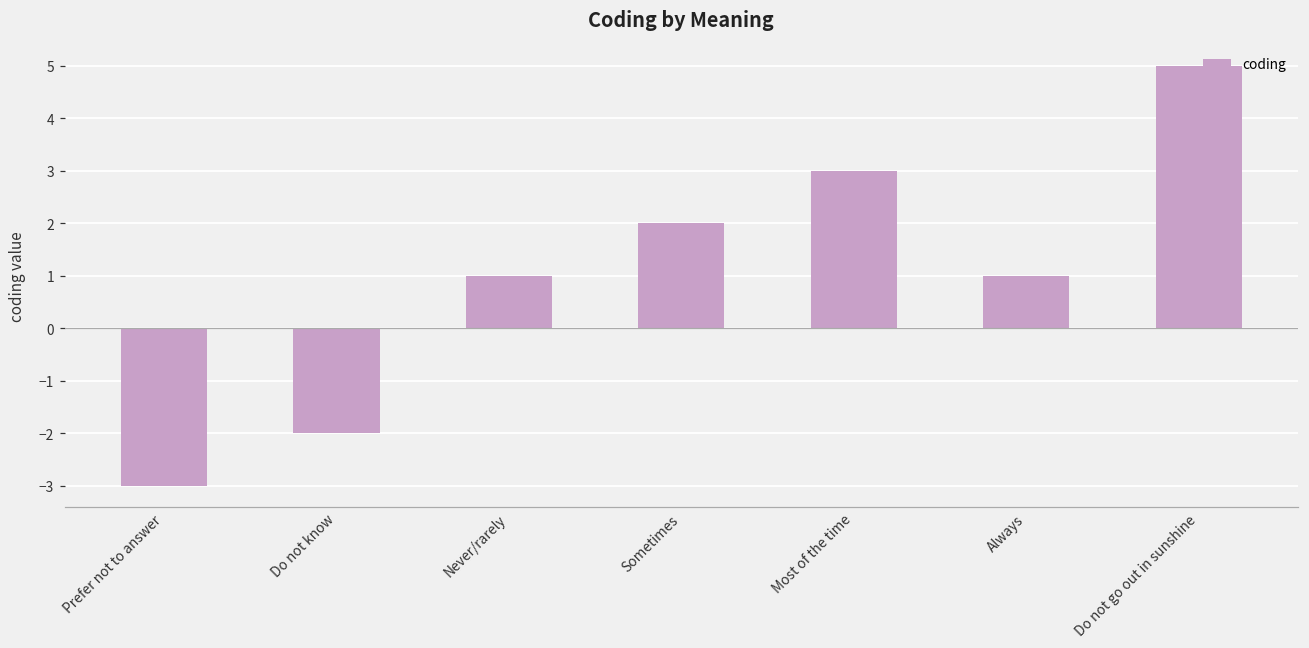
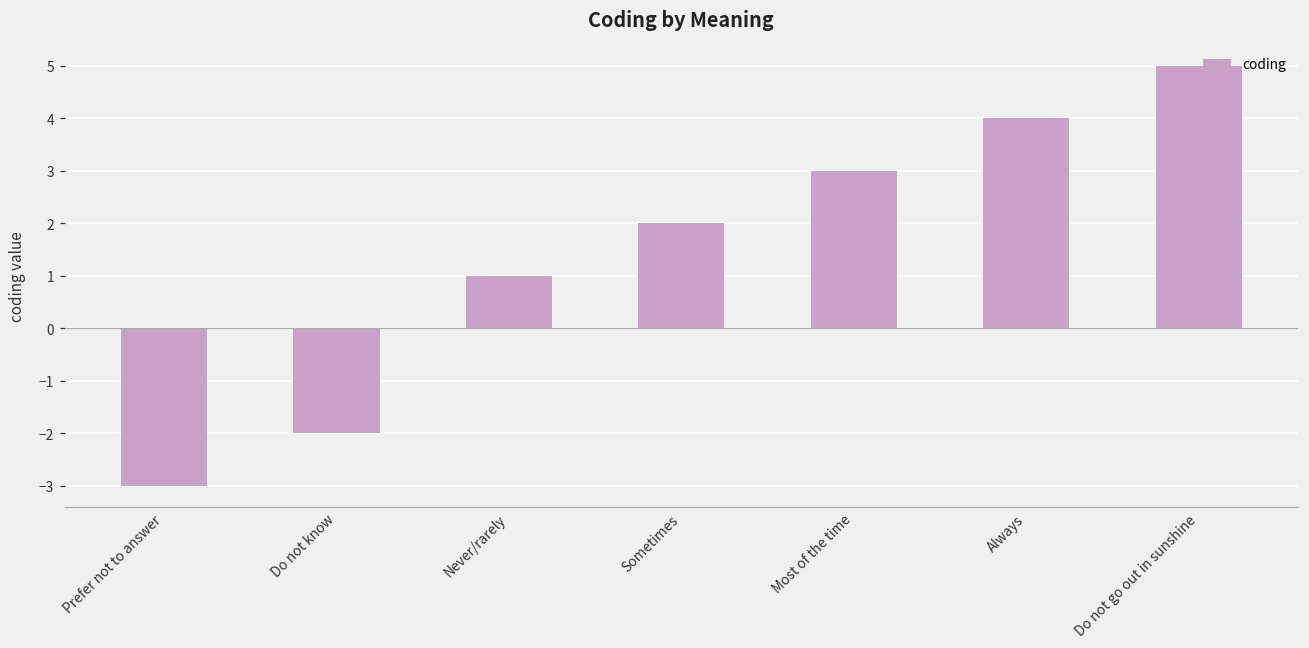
Always: 1 -> 4
